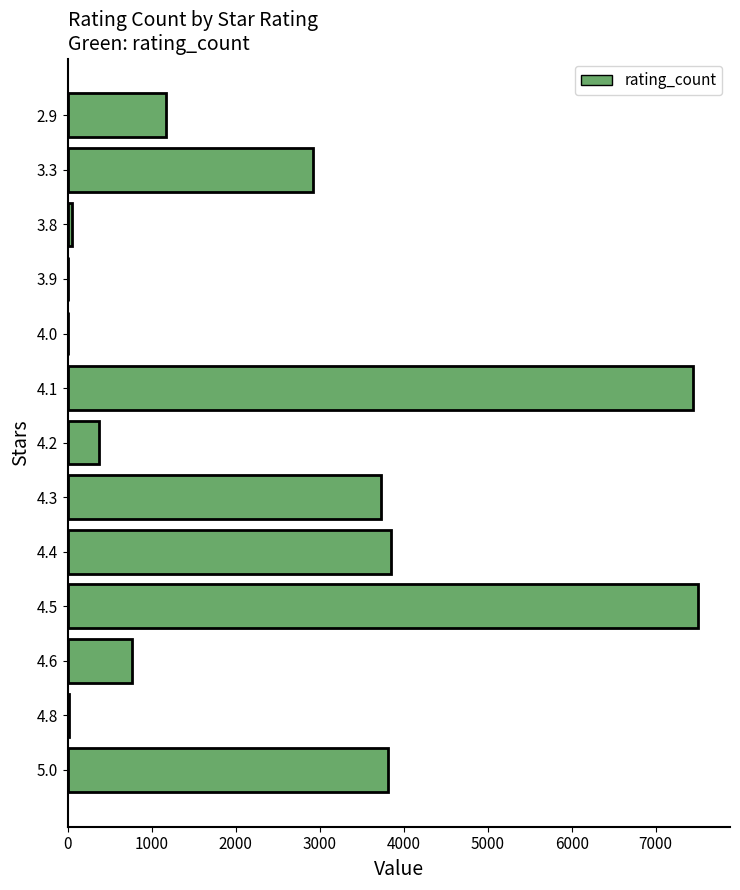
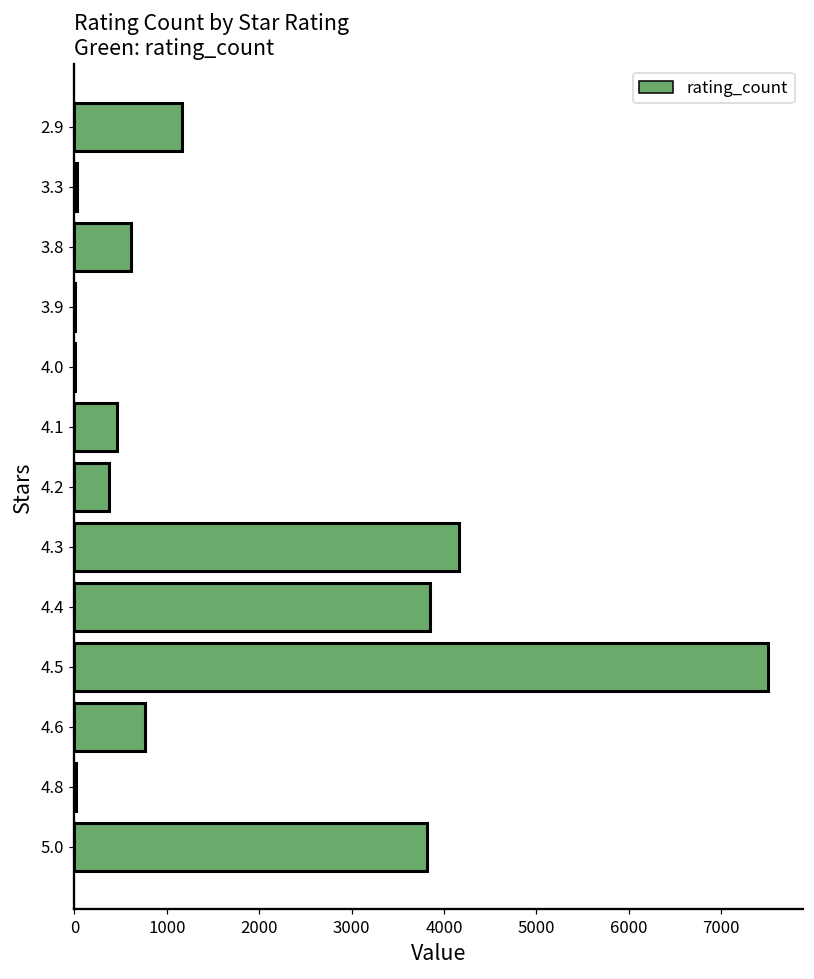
3.3: 2900 -> 0
3.8: 100 -> 600
4.1: 7400 -> 500
4.3: 3700 -> 4200
